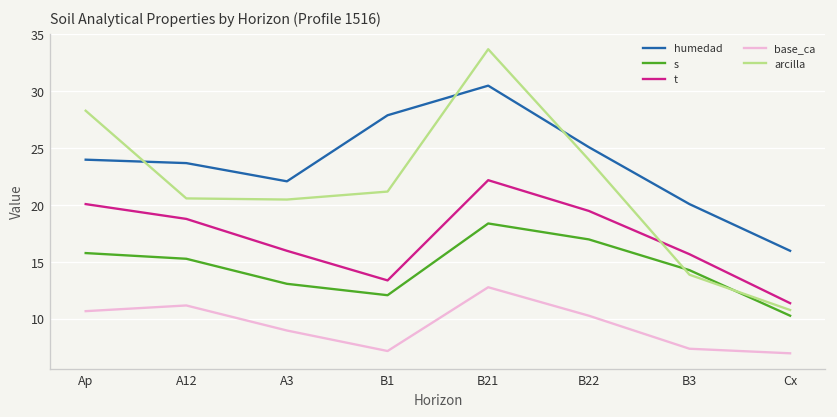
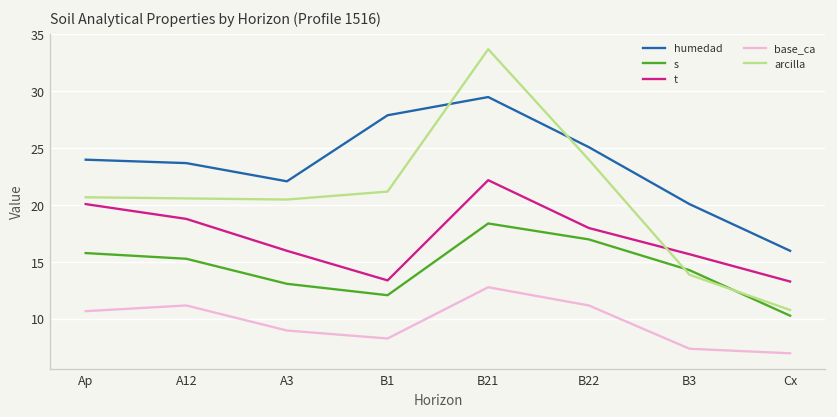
arcilla, Ap: 28 -> 21
base_ca, B1: 7 -> 8
humedad, B21: 31 -> 30
t, B22: 20 -> 18
base_ca, B22: 10 -> 11
t, Cx: 11 -> 13
